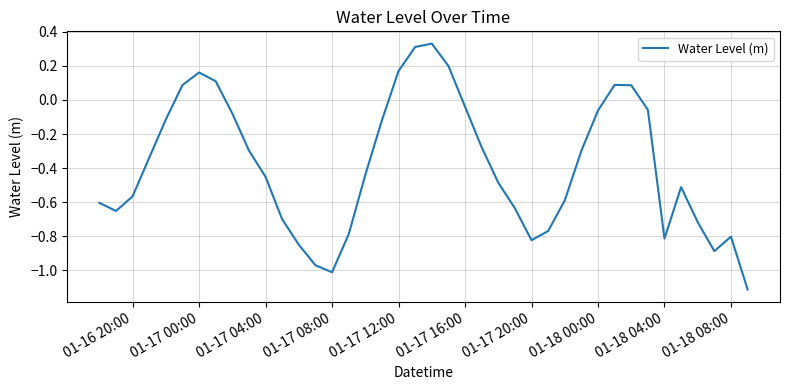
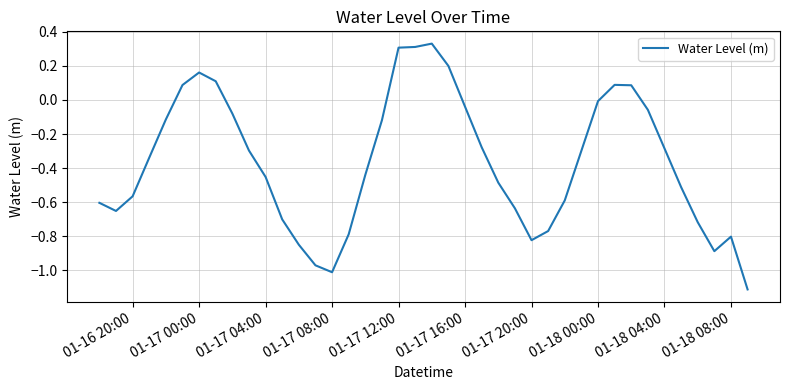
01-17 12:00: 0.17 -> 0.31
01-18 00:00: -0.06 -> -0.01
01-18 04:00: -0.81 -> -0.28
